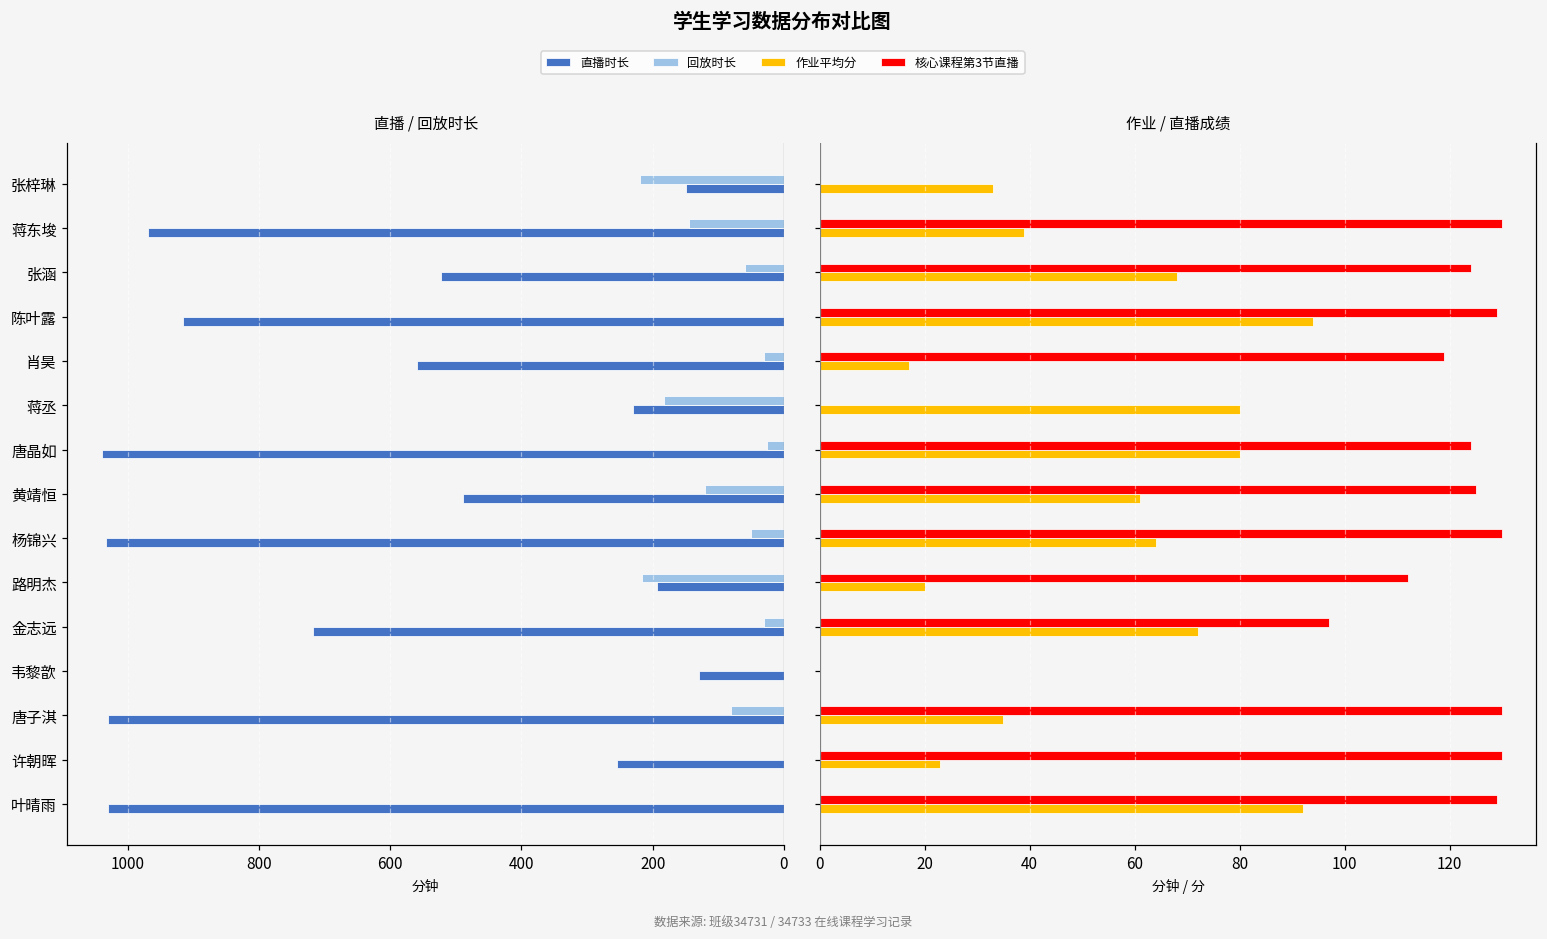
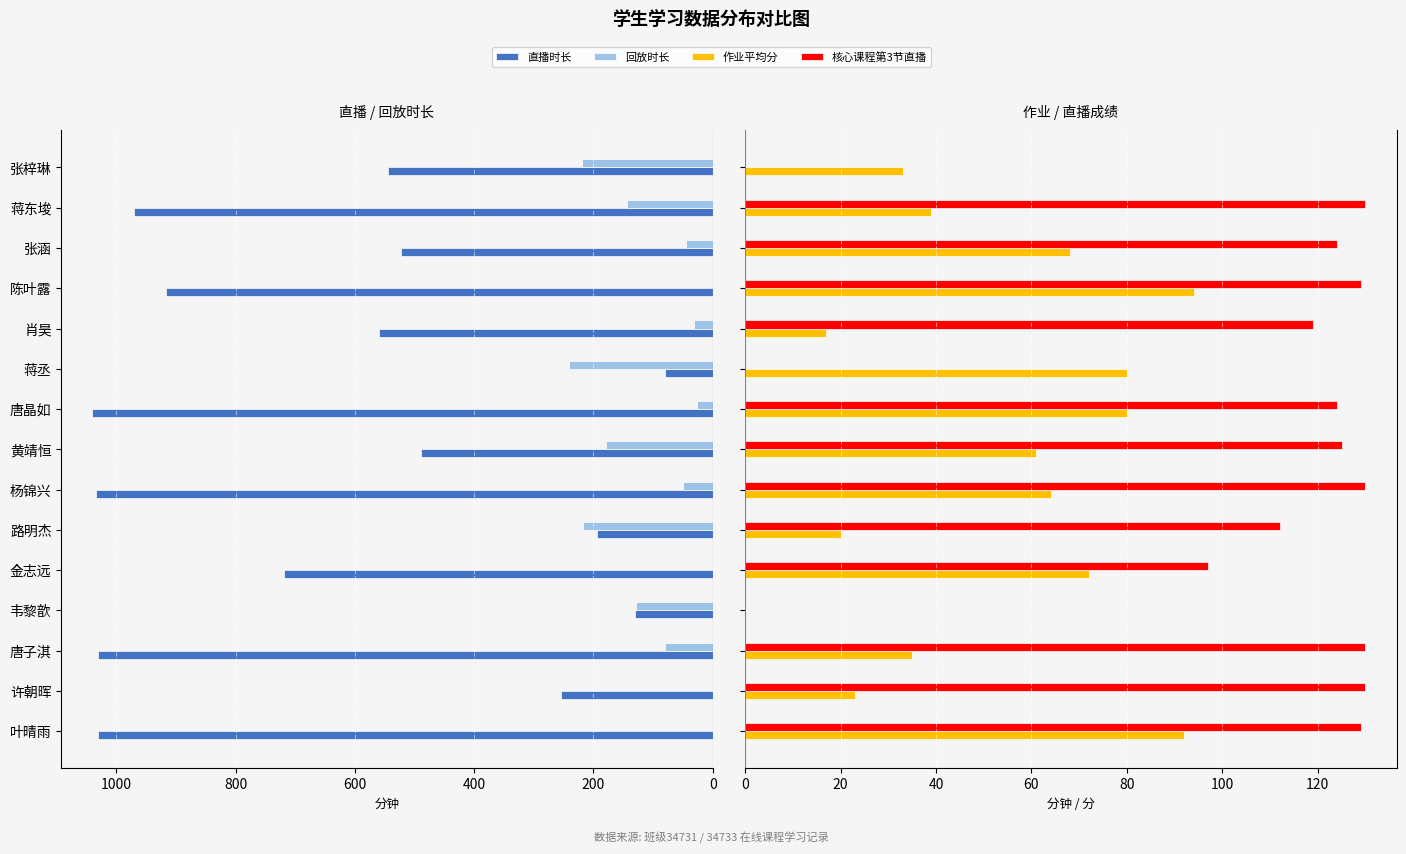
直播 / 回放时长, 直播时长, 张梓琳: 150 -> 540
直播 / 回放时长, 回放时长, 张涵: 60 -> 40
直播 / 回放时长, 回放时长, 蒋丞: 180 -> 240
直播 / 回放时长, 直播时长, 蒋丞: 230 -> 80
直播 / 回放时长, 回放时长, 黄靖恒: 120 -> 180
直播 / 回放时长, 回放时长, 金志远: 30 -> 0
直播 / 回放时长, 回放时长, 韦黎歆: 0 -> 130
